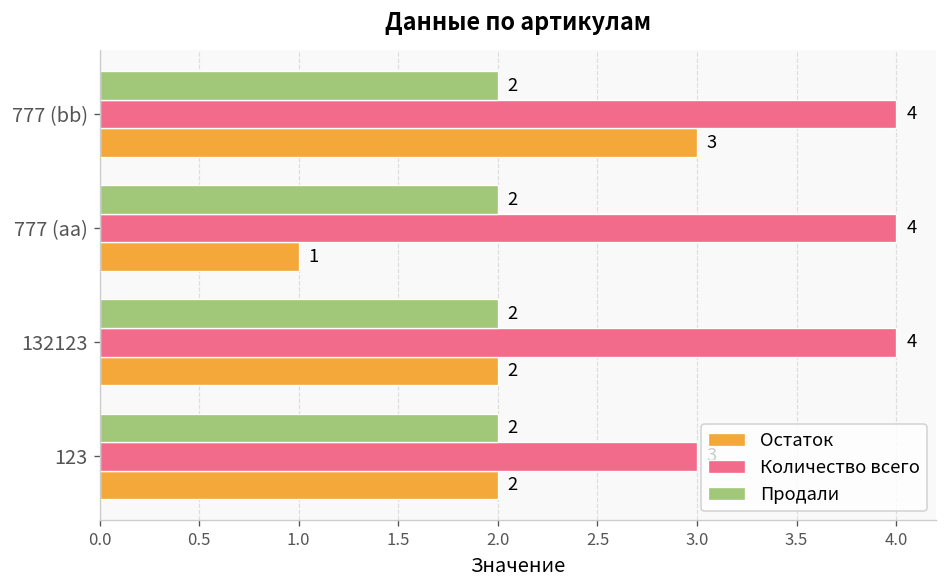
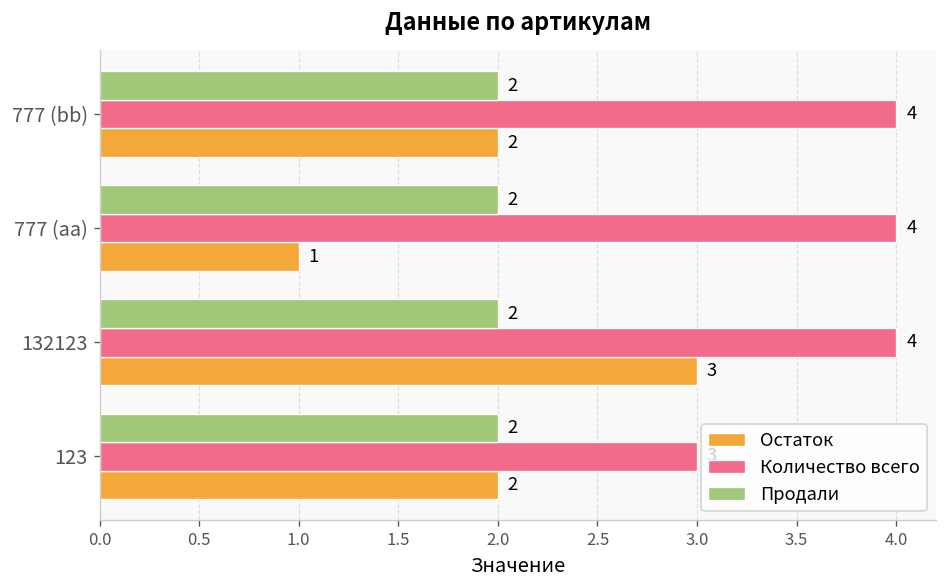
Остаток, 777 (bb): 3 -> 2
Остаток, 132123: 2 -> 3
